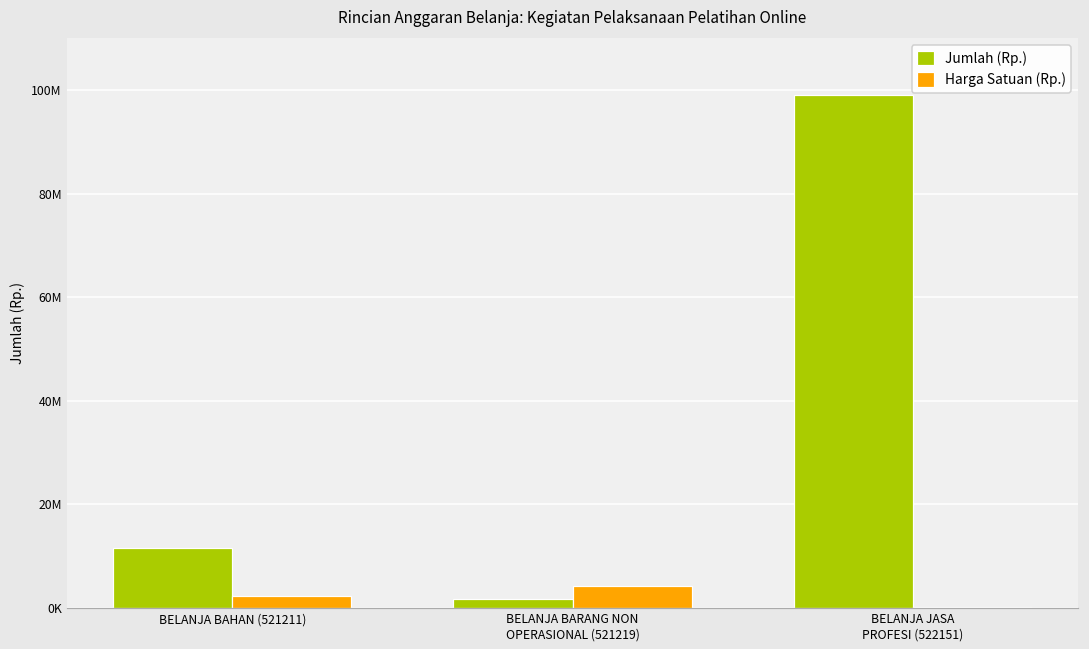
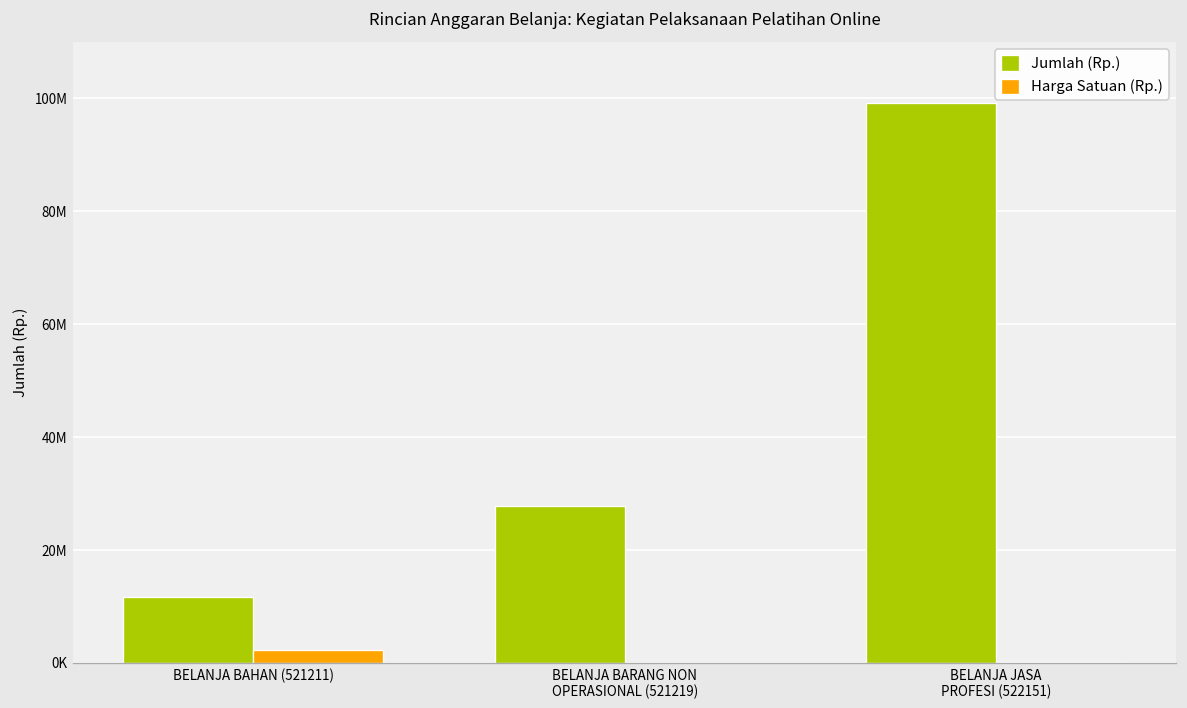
Jumlah (Rp.), BELANJA BARANG NON OPERASIONAL (521219): 2000000 -> 28000000
Harga Satuan (Rp.), BELANJA BARANG NON OPERASIONAL (521219): 4000000 -> 0
